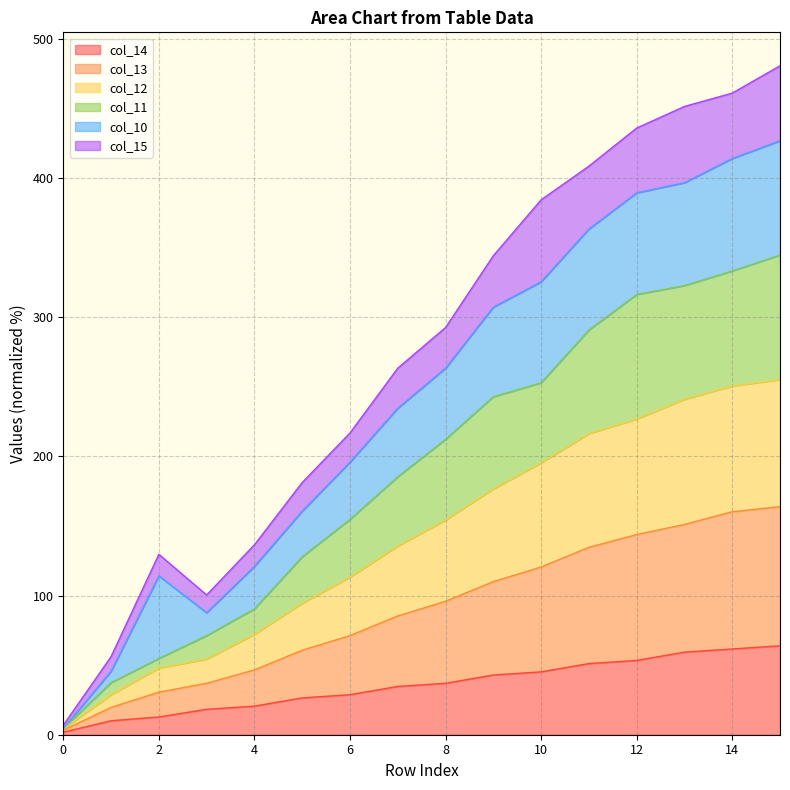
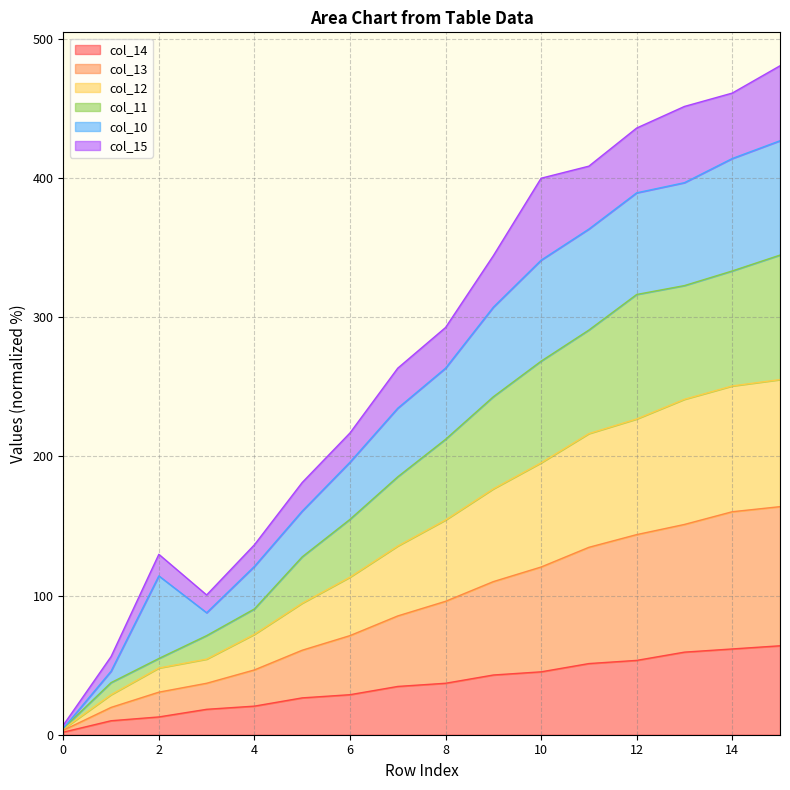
col_11, 10: 58 -> 73
